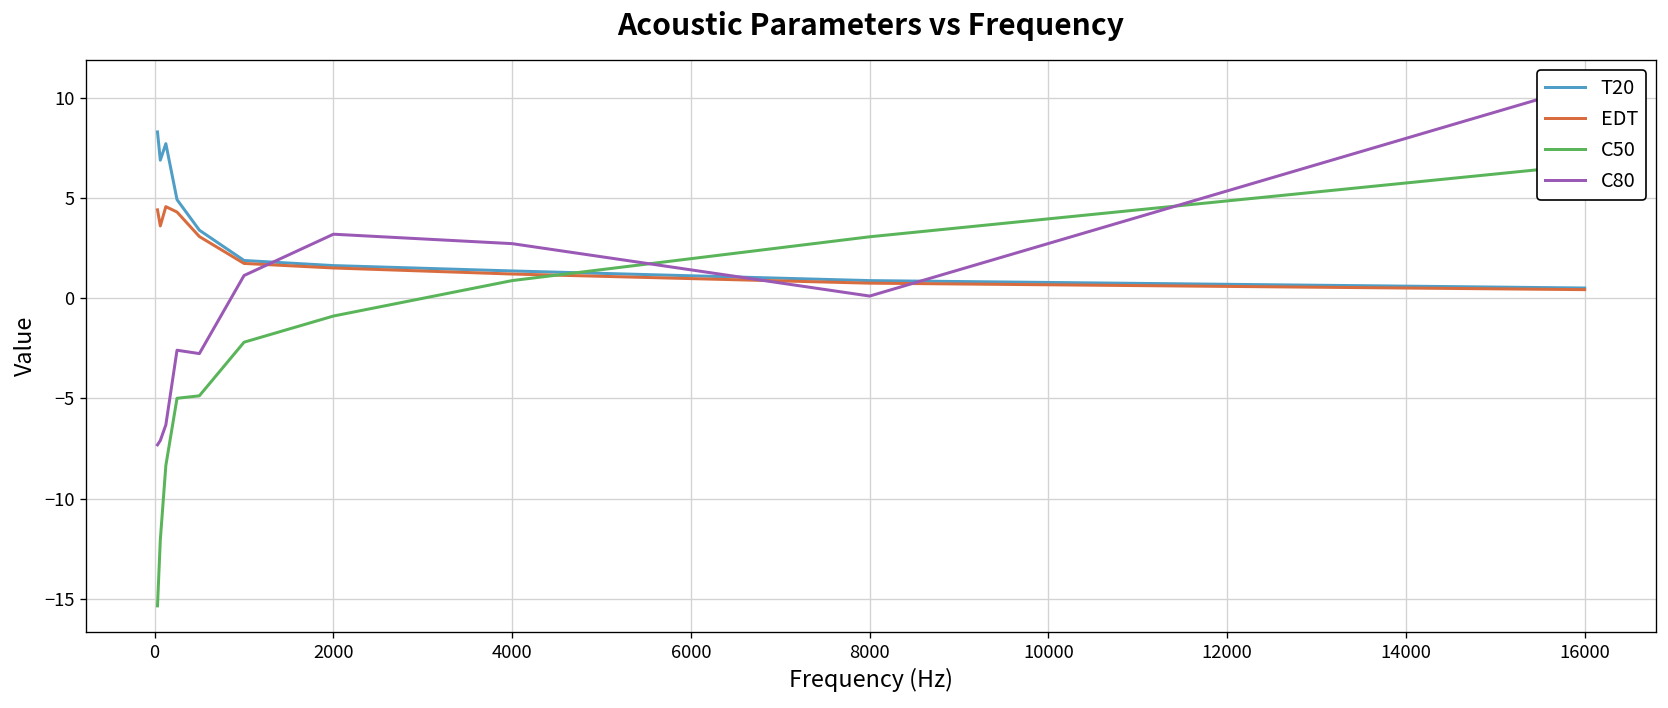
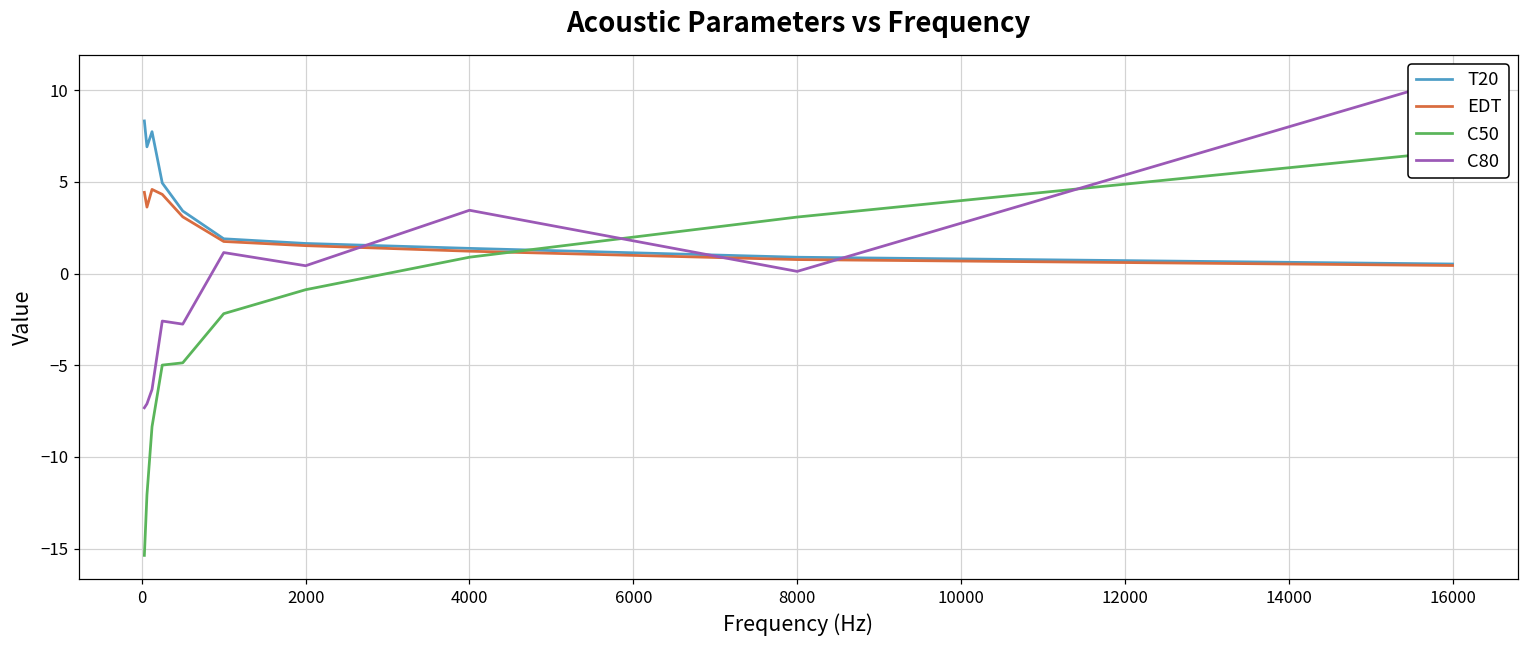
C80, 2000: 3.2 -> 0.4
C80, 4000: 2.7 -> 3.4
